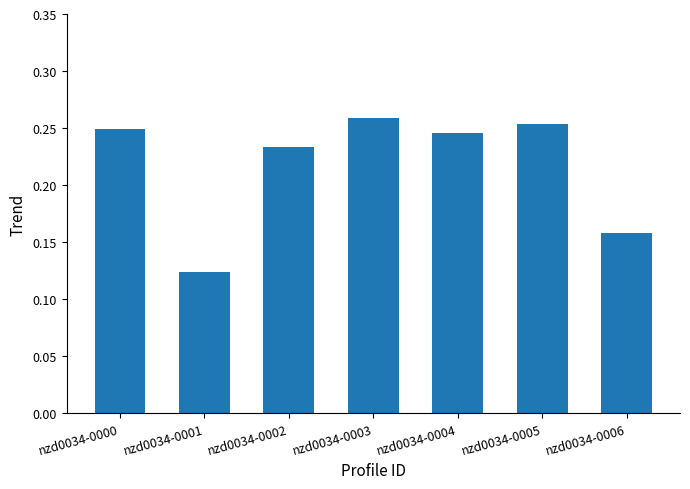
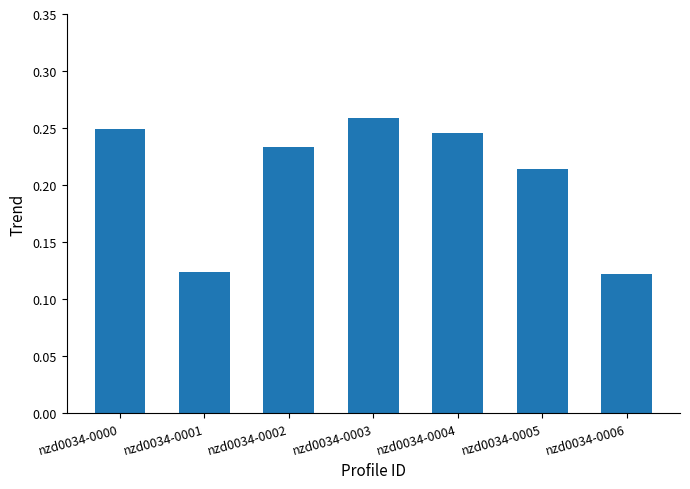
nzd0034-0005: 0.254 -> 0.214
nzd0034-0006: 0.158 -> 0.122
